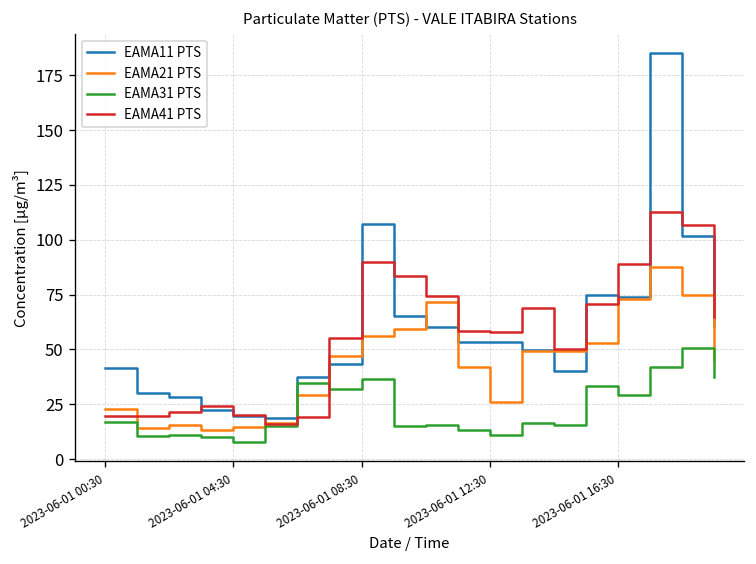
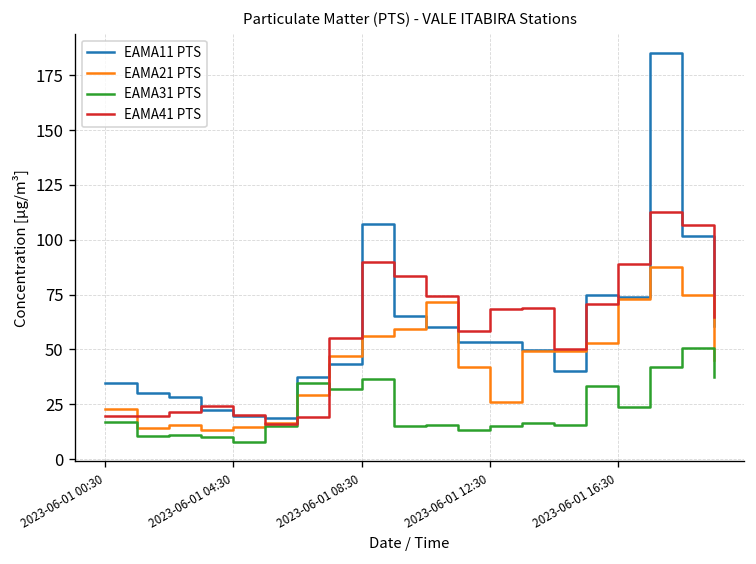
EAMA11 PTS, 2023-06-01 00:30: 42 -> 35
EAMA31 PTS, 2023-06-01 12:30: 11 -> 15
EAMA41 PTS, 2023-06-01 12:30: 58 -> 69
EAMA31 PTS, 2023-06-01 16:30: 29 -> 24
